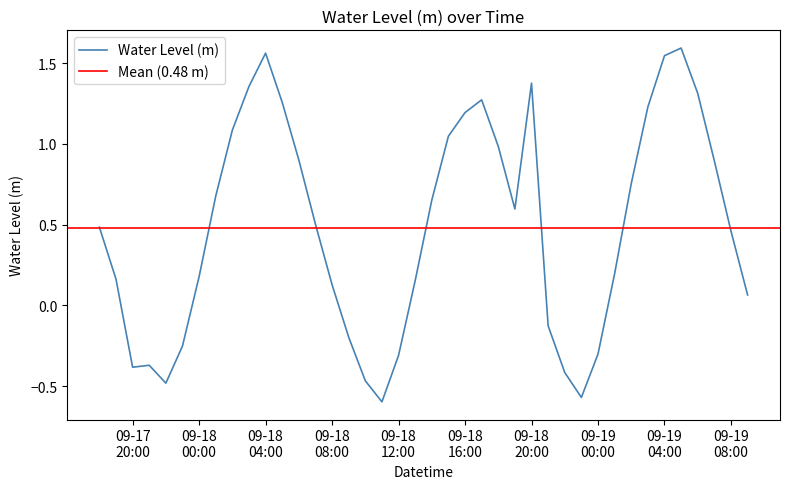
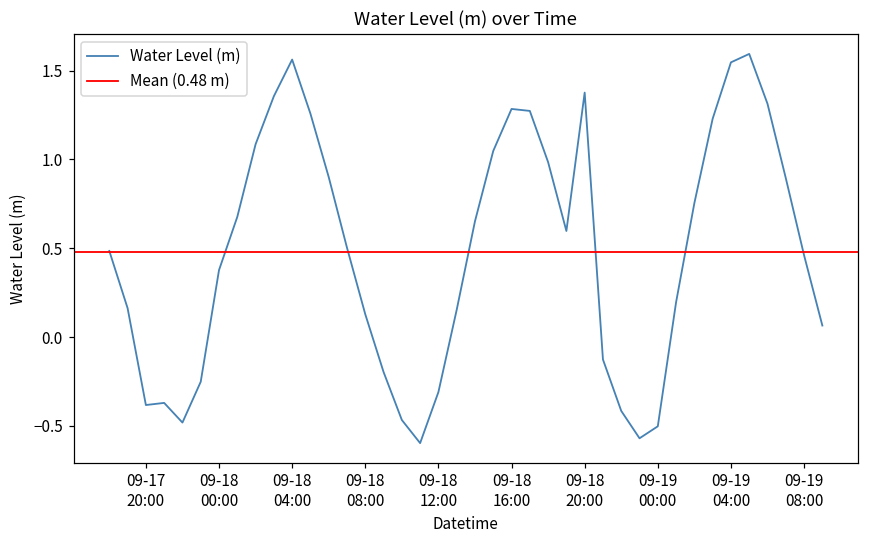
09-18 00:00: 0.18 -> 0.38
09-18 16:00: 1.19 -> 1.28
09-19 00:00: -0.30 -> -0.50
